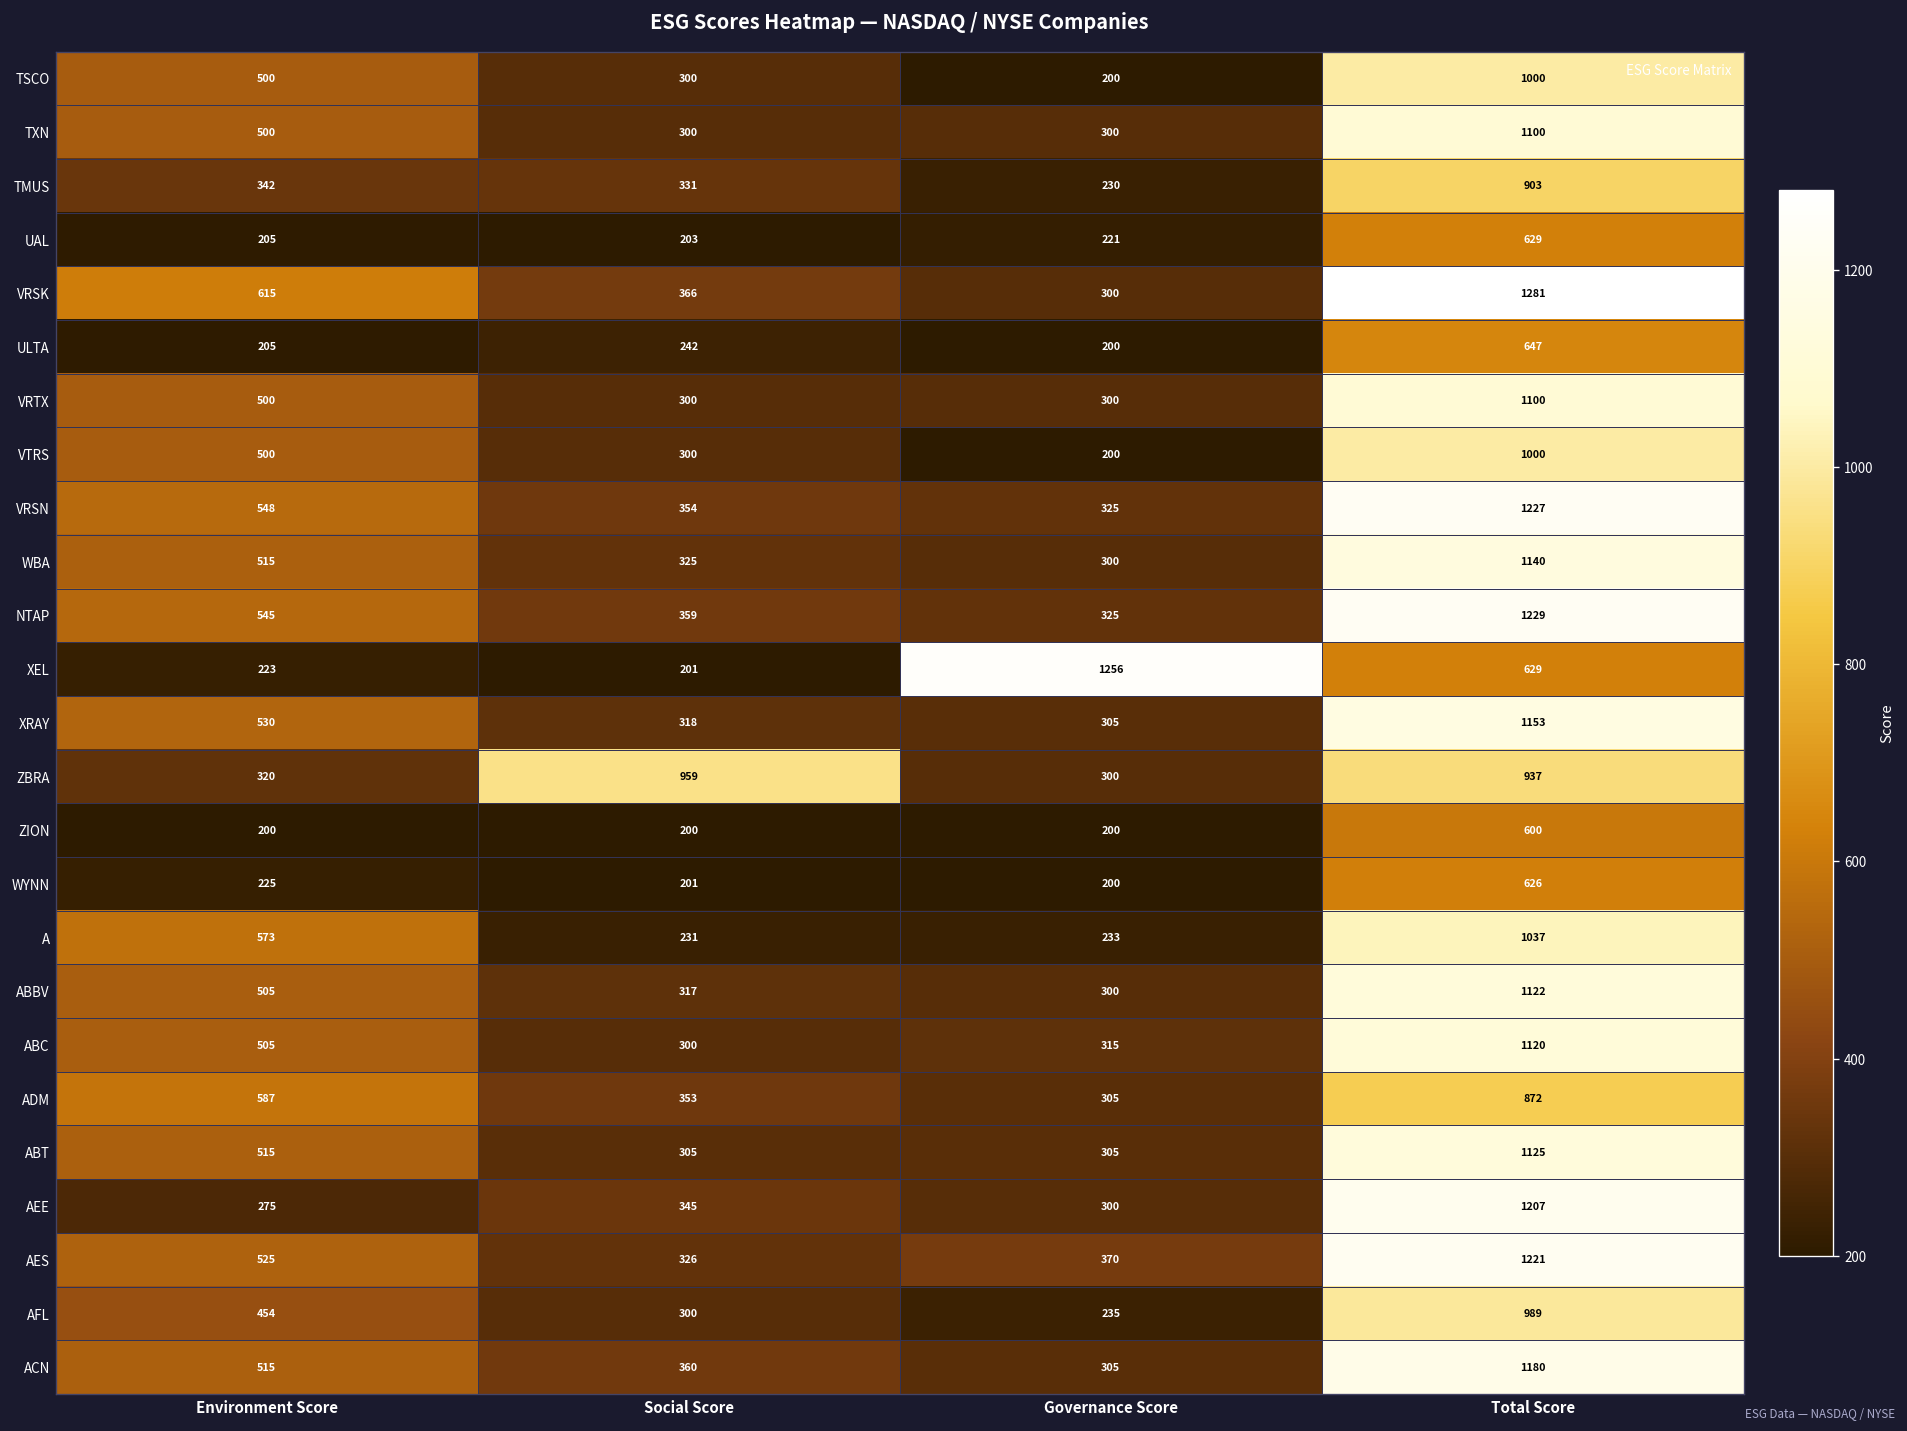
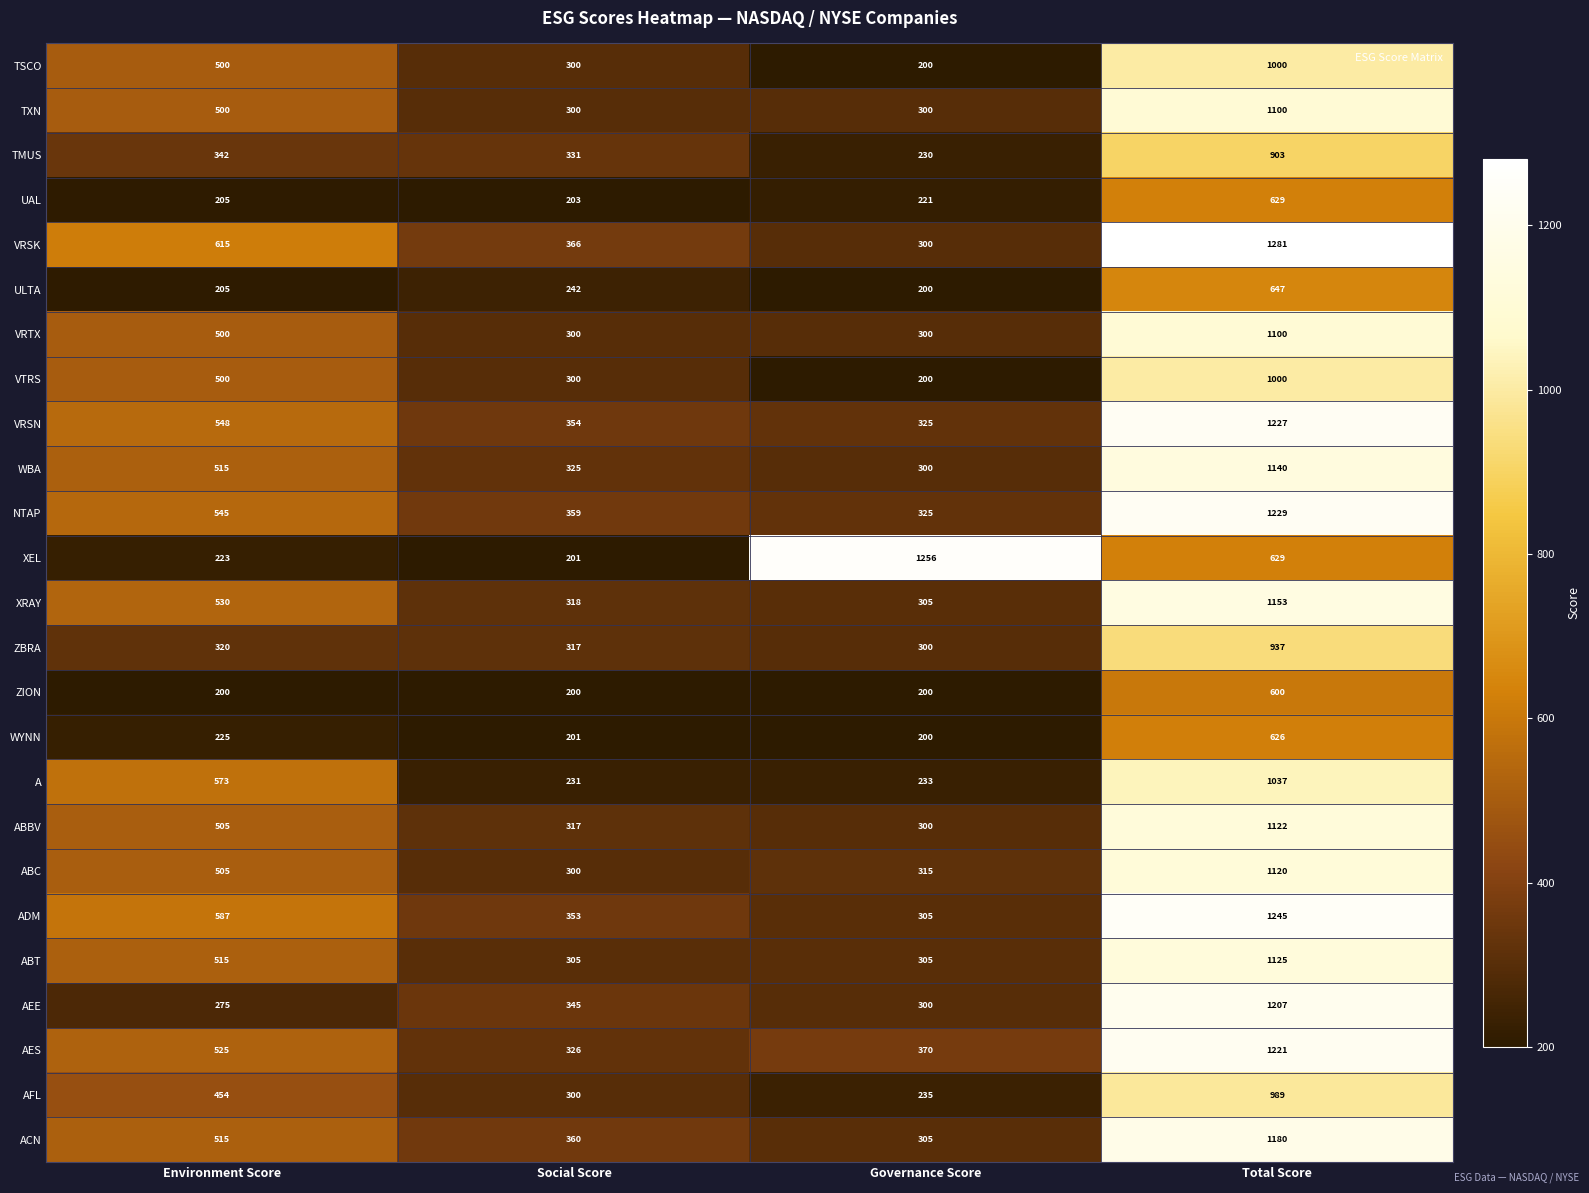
ZBRA, Social Score: 959 -> 317
ADM, Total Score: 872 -> 1245
